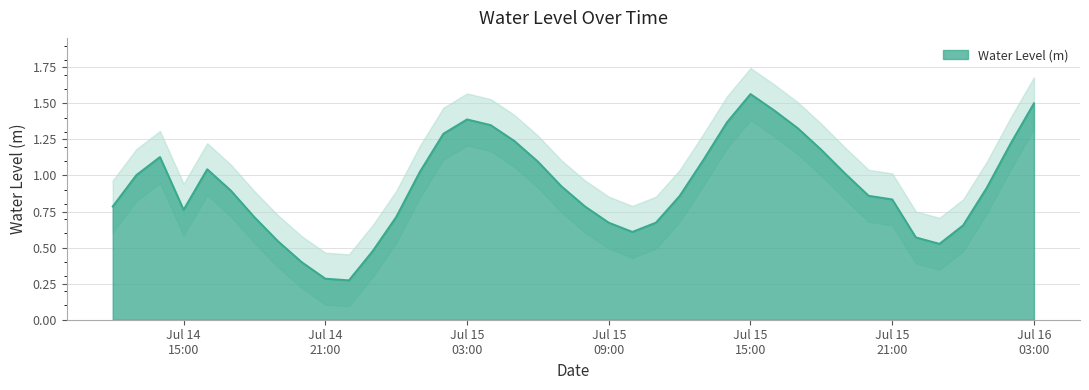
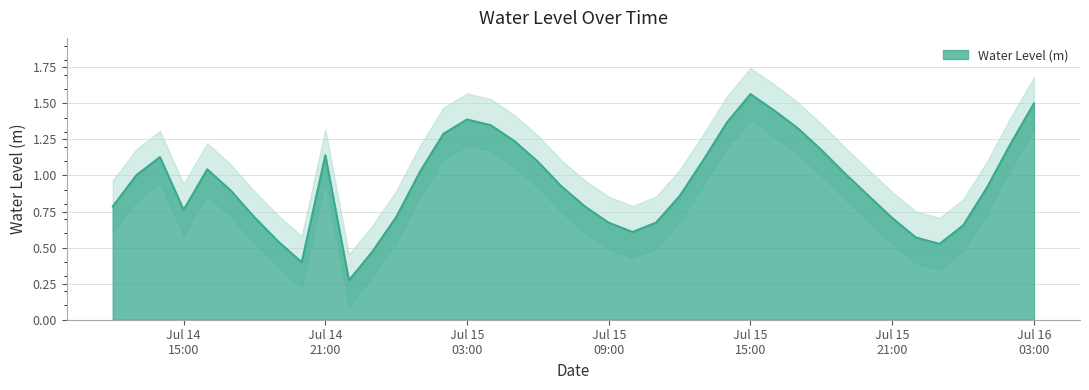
Water Level (m), Jul 14 21:00: 0.28 -> 1.14
Water Level (m), Jul 15 21:00: 0.83 -> 0.71
